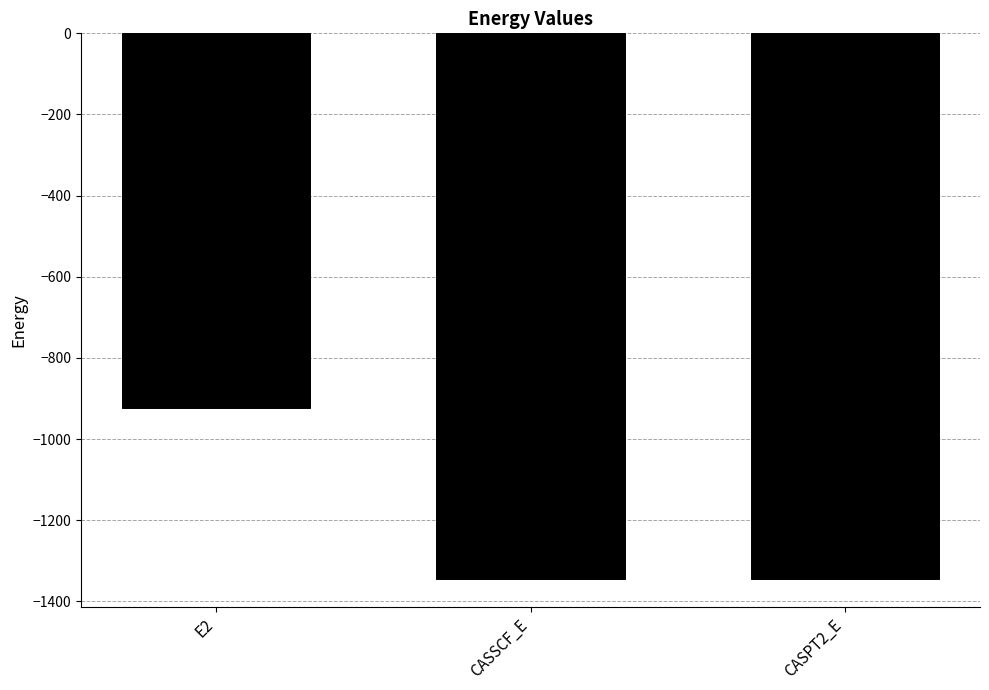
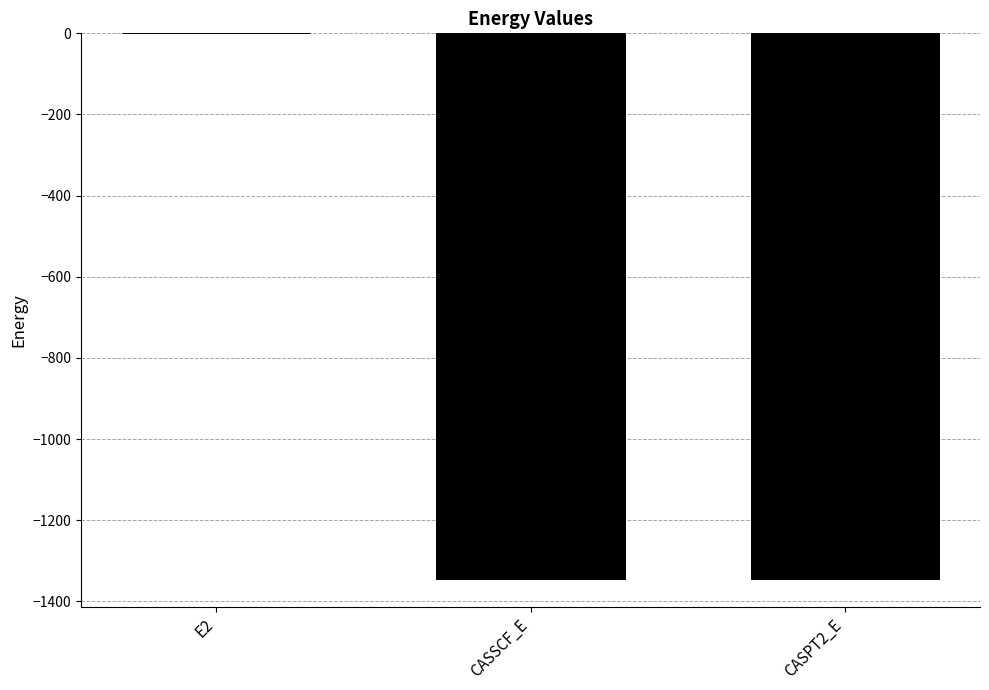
E2: -920 -> 0
